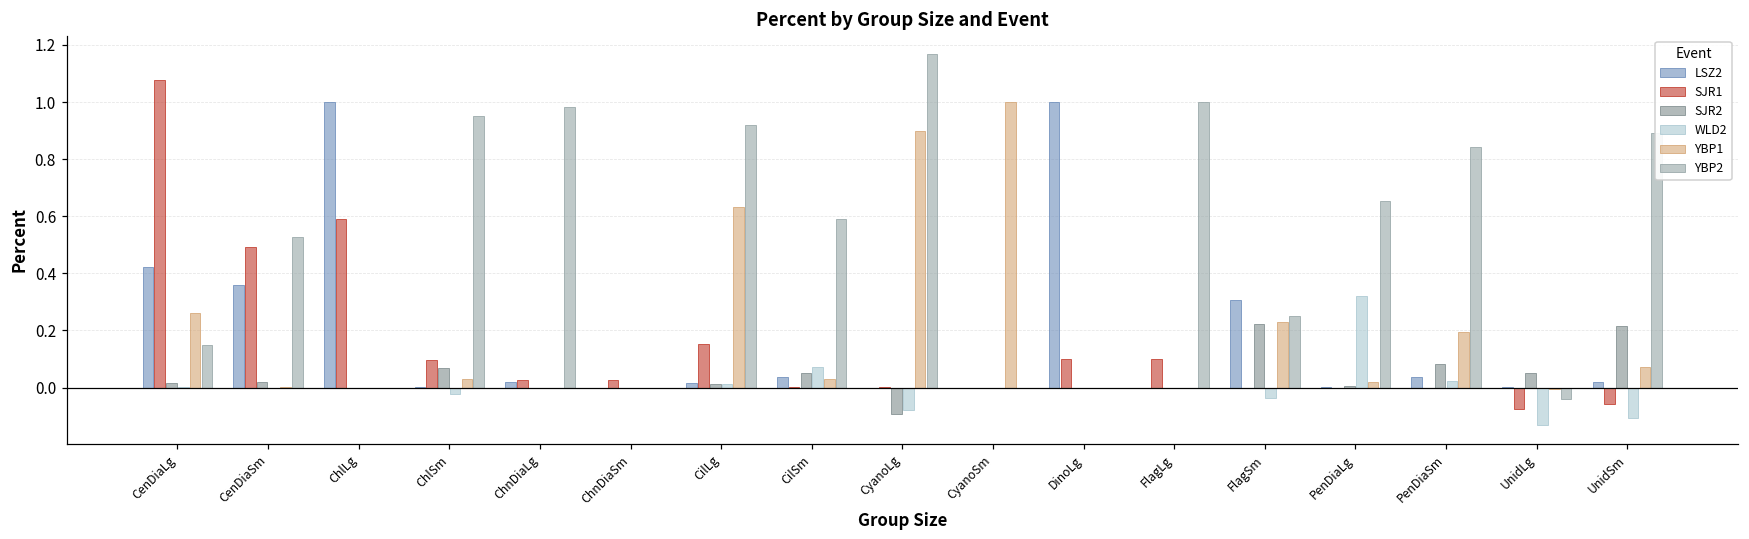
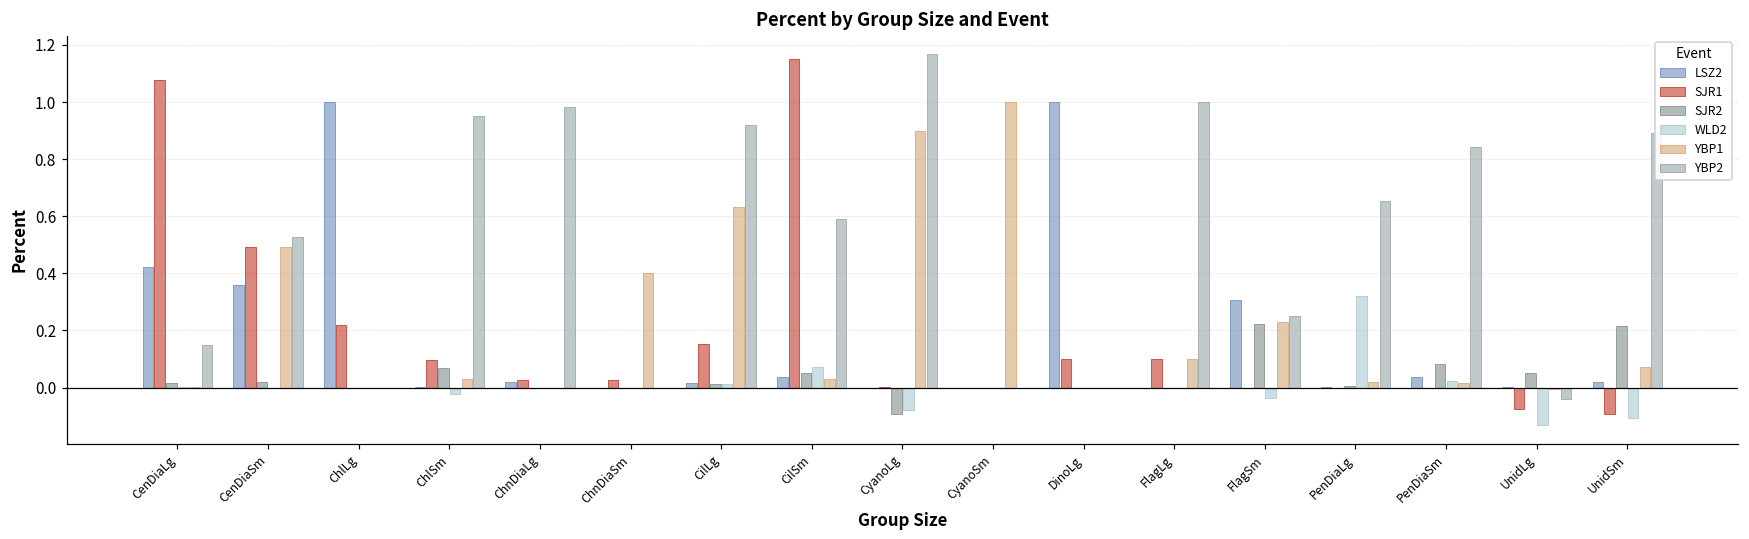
YBP1, CenDiaLg: 0.26 -> 0.00
YBP1, CenDiaSm: 0.00 -> 0.49
SJR1, ChlLg: 0.59 -> 0.22
YBP1, ChnDiaSm: 0.0 -> 0.4
SJR1, CilSm: 0.00 -> 1.15
YBP1, FlagLg: 0.0 -> 0.1
YBP1, PenDiaSm: 0.20 -> 0.02
SJR1, UnidSm: -0.06 -> -0.09
